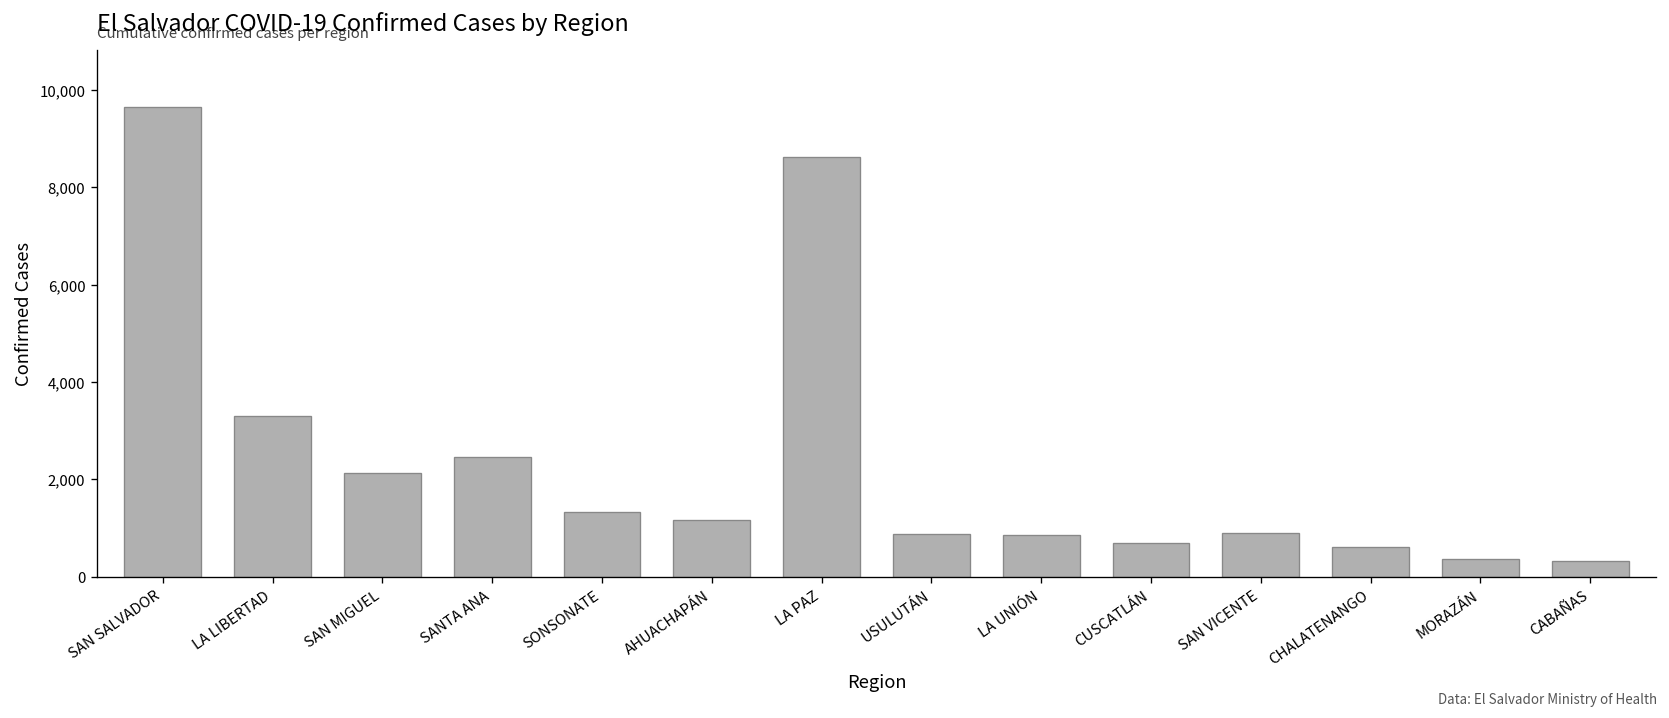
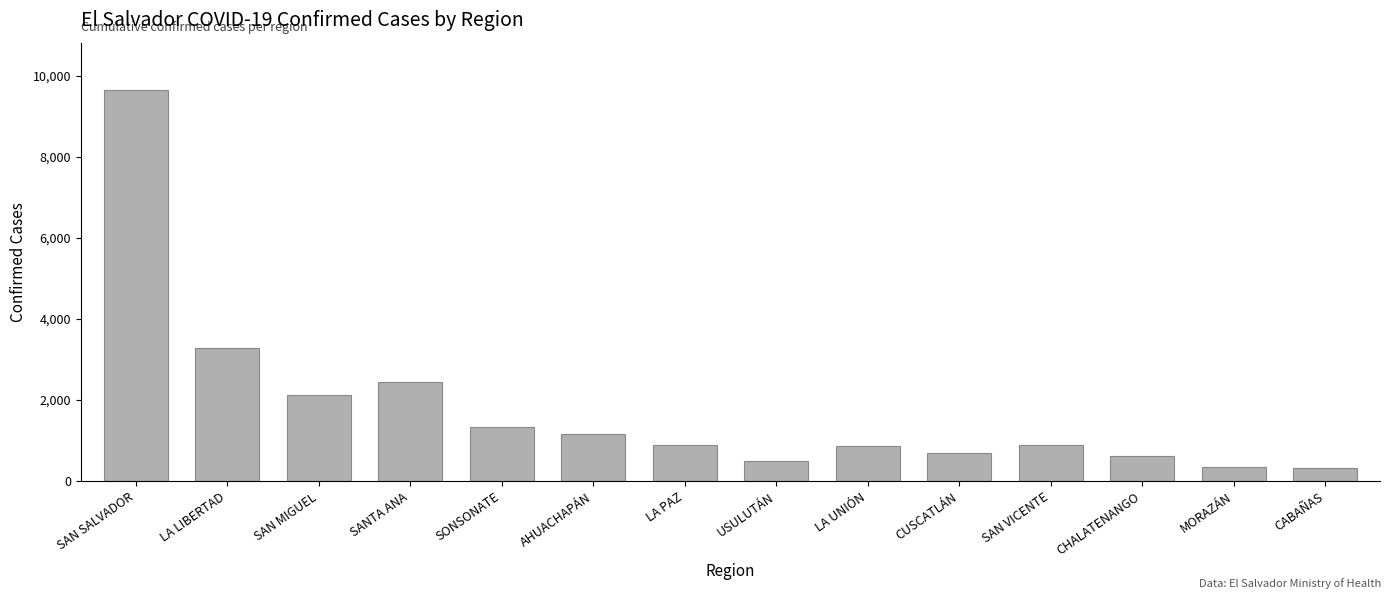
LA PAZ: 8,600 -> 900
USULUTÁN: 900 -> 500
